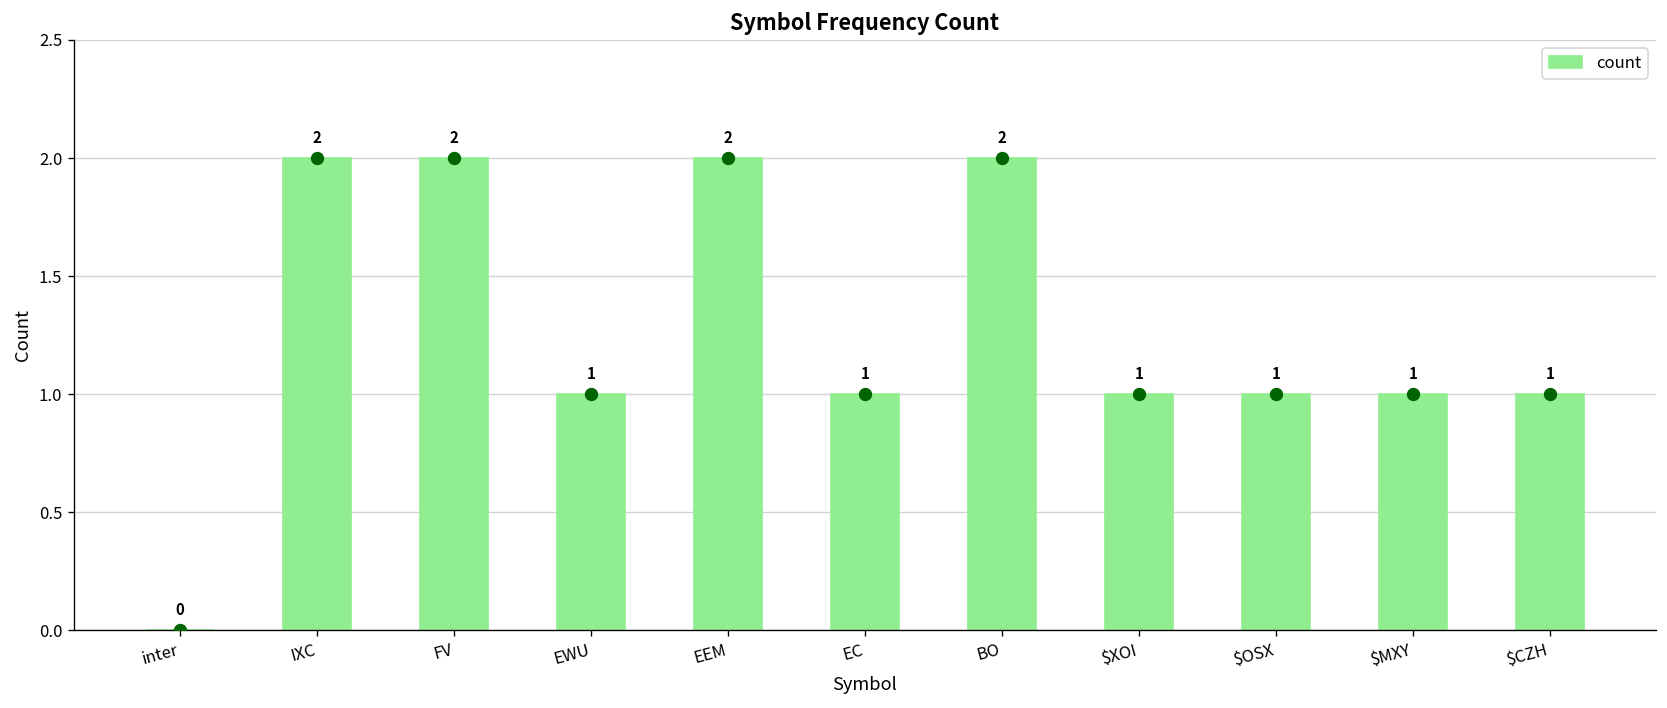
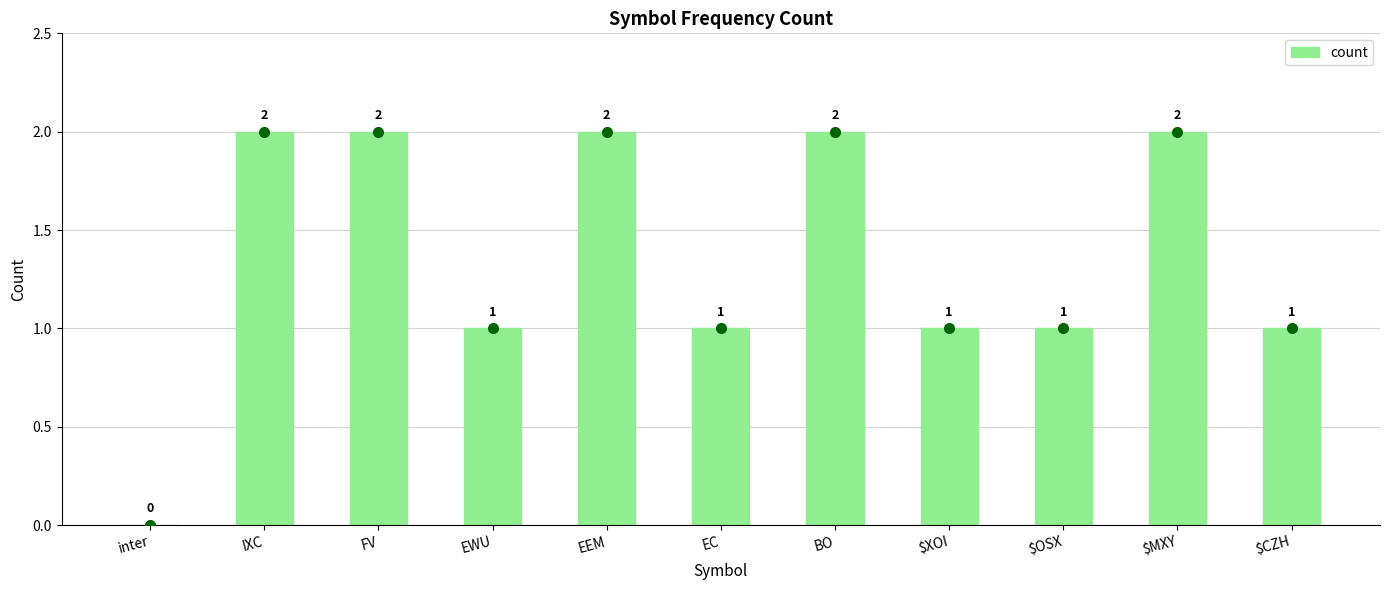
count, $MXY: 1 -> 2
